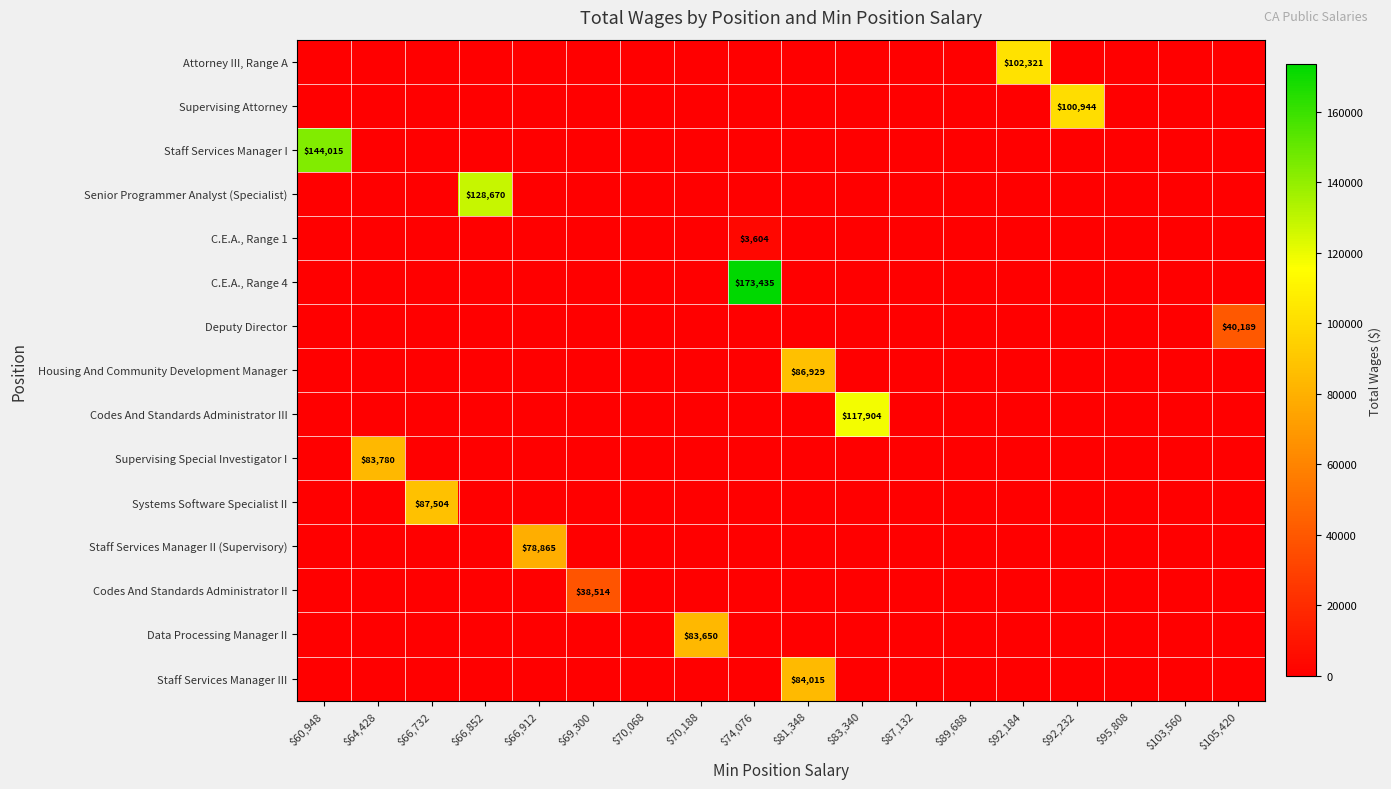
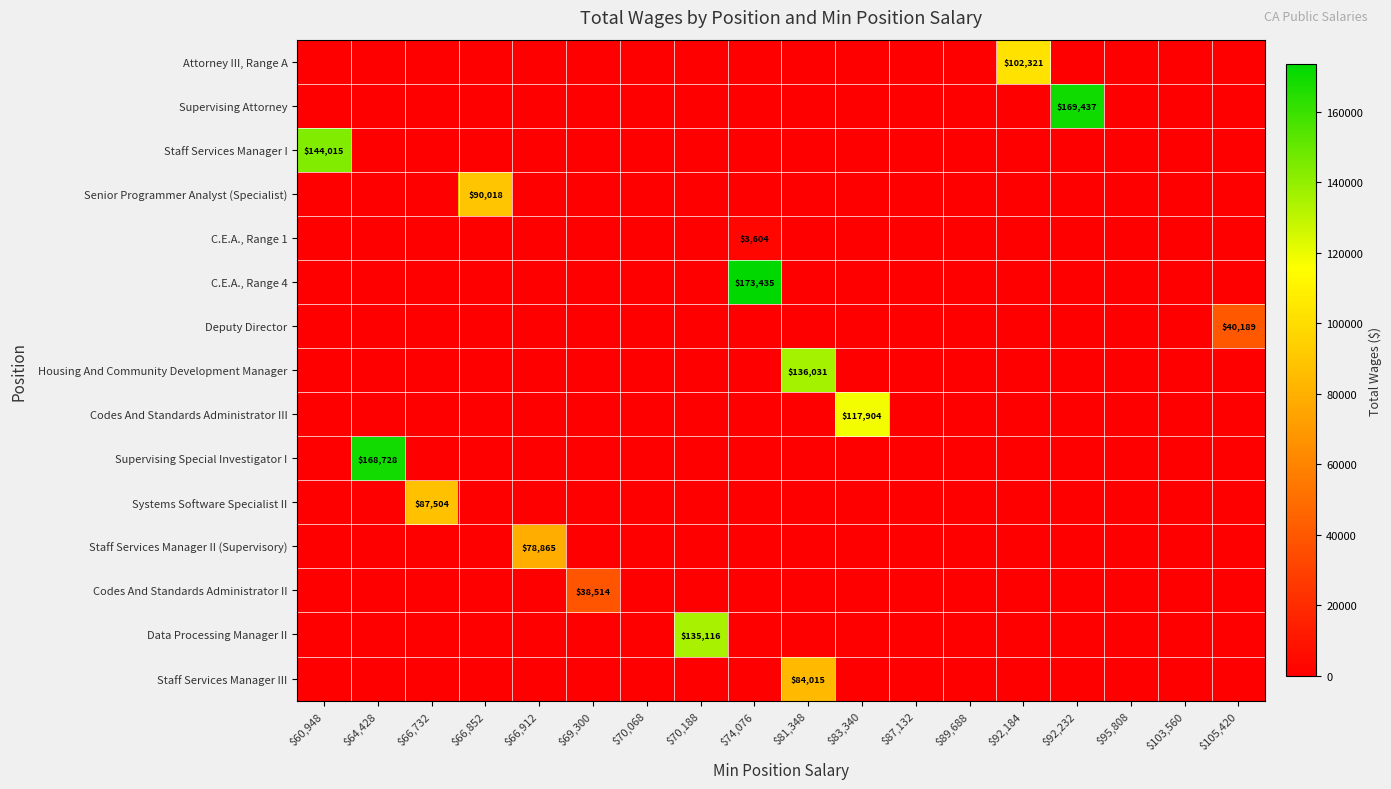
Supervising Attorney, $92,232: $100,944 -> $169,437
Senior Programmer Analyst (Specialist), $66,852: $128,670 -> $90,018
Housing And Community Development Manager, $81,348: $86,929 -> $136,031
Supervising Special Investigator I, $64,428: $83,780 -> $168,728
Data Processing Manager II, $70,188: $83,650 -> $135,116
